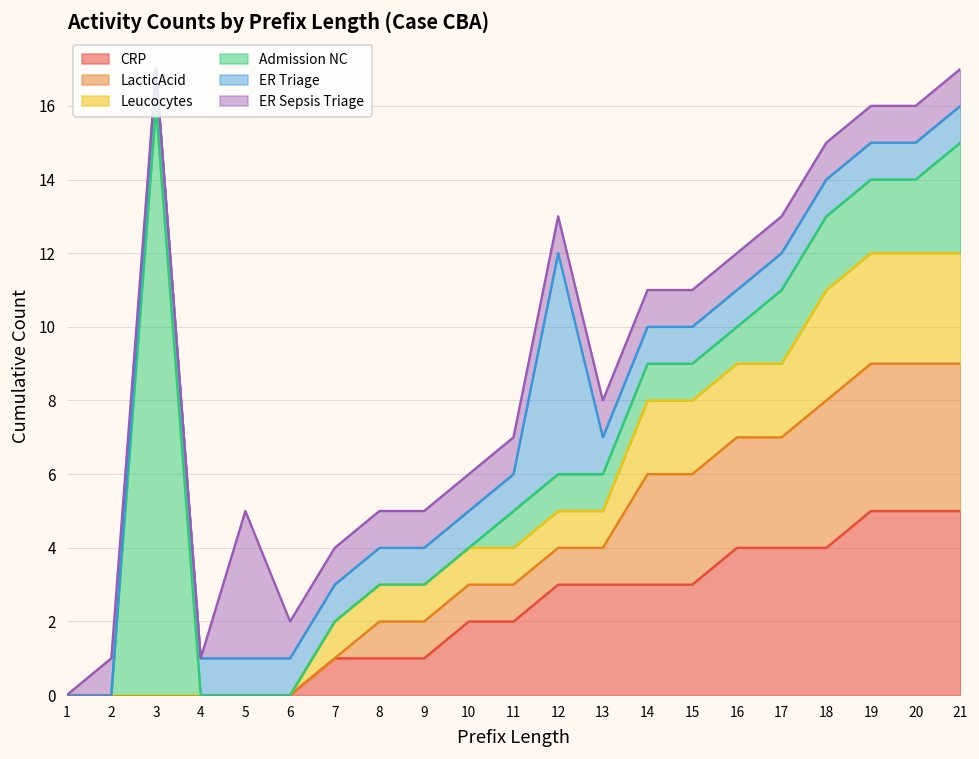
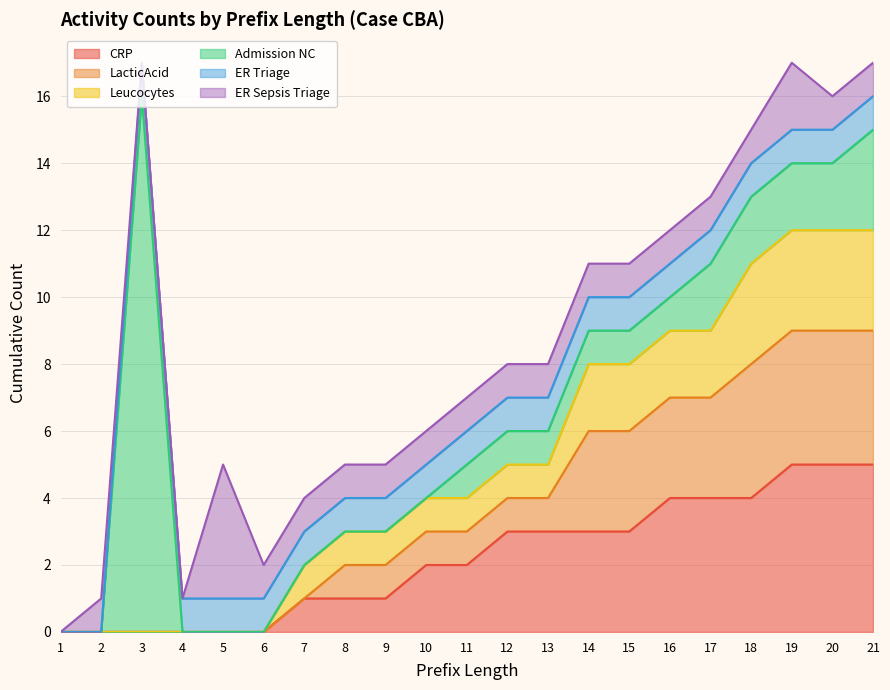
ER Triage, 12: 6 -> 1
ER Sepsis Triage, 19: 1 -> 2
